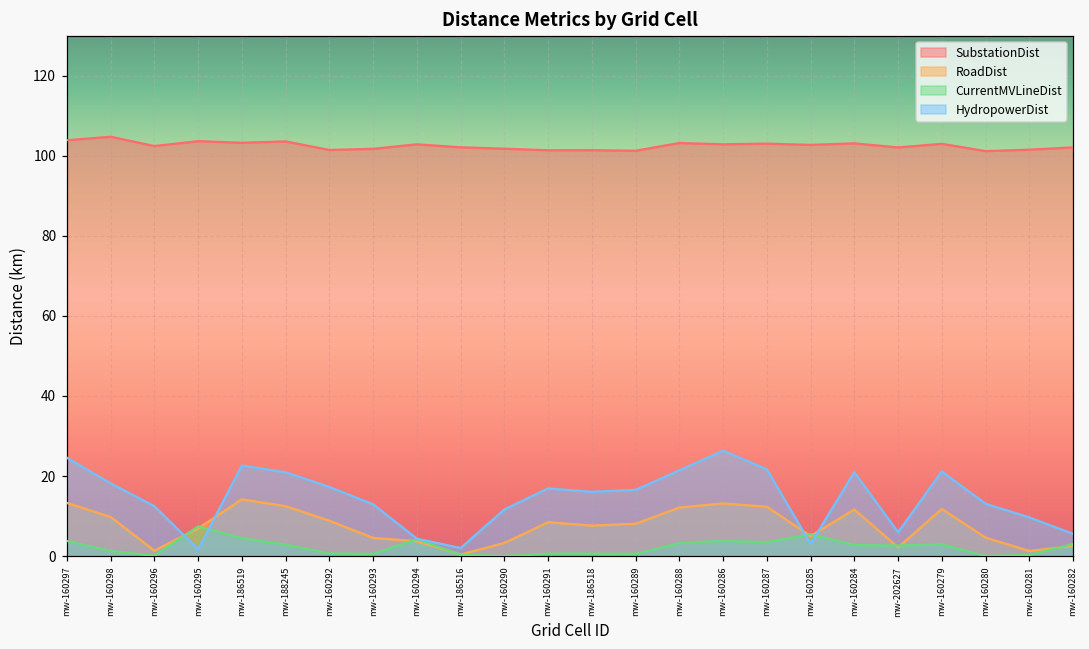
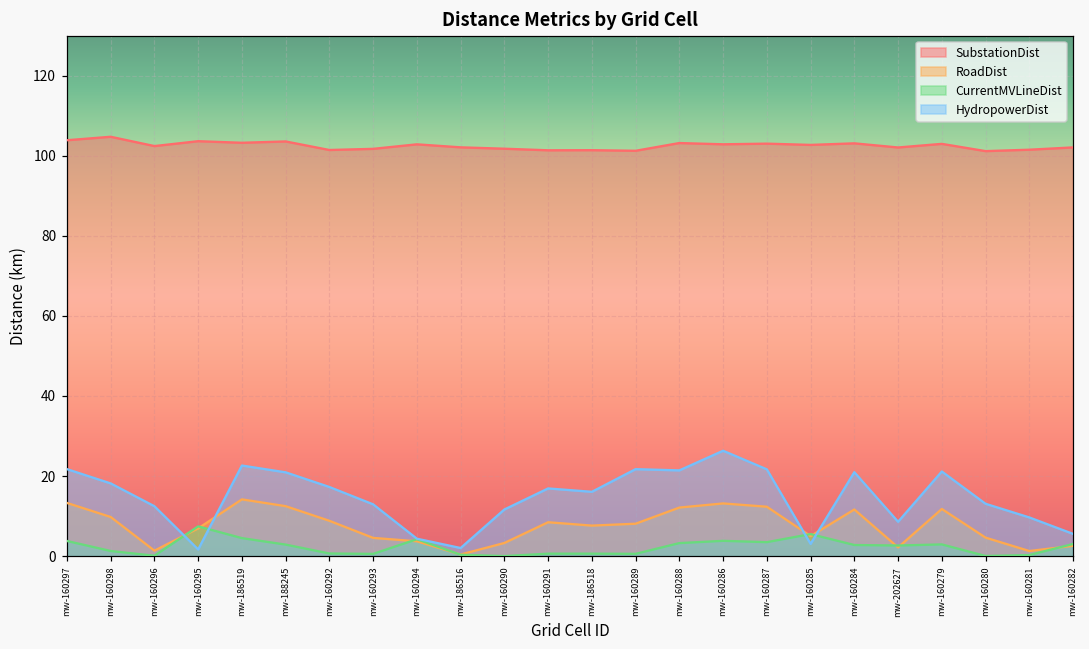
HydropowerDist, mw-160297: 25 -> 22
HydropowerDist, mw-160289: 17 -> 22
HydropowerDist, mw-202627: 6 -> 9
